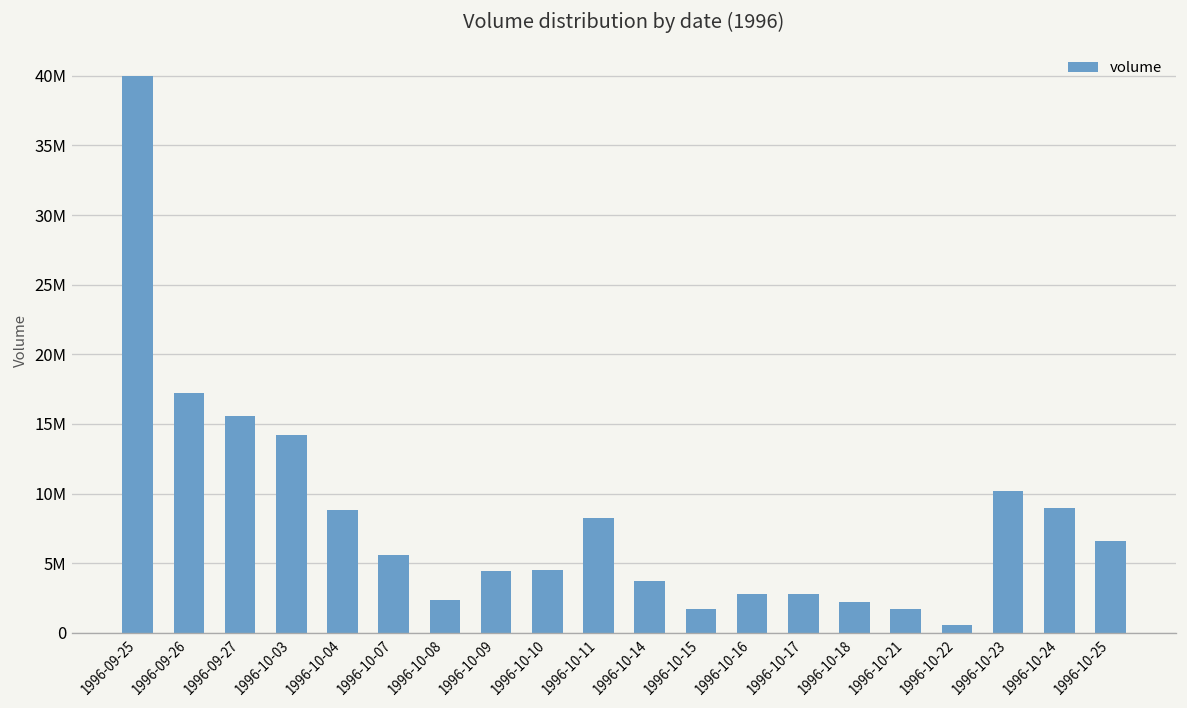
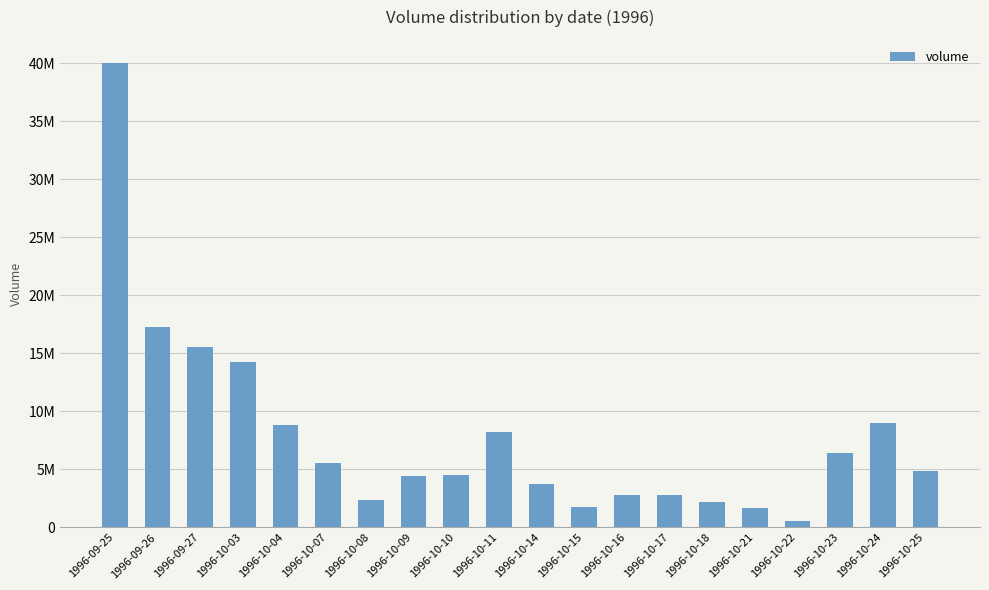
1996-10-23: 10200000 -> 6400000
1996-10-25: 6600000 -> 4800000
